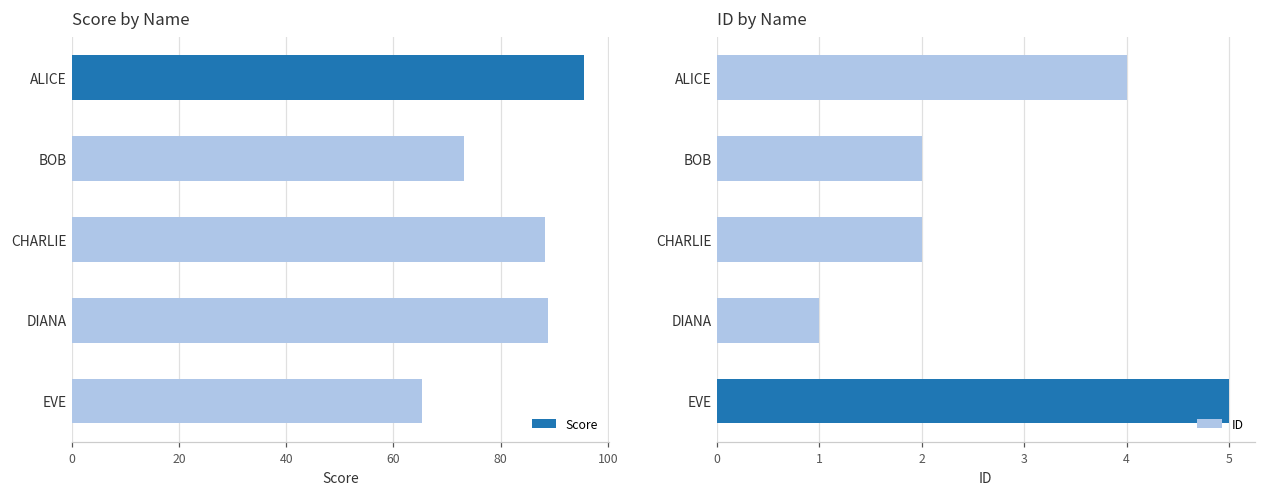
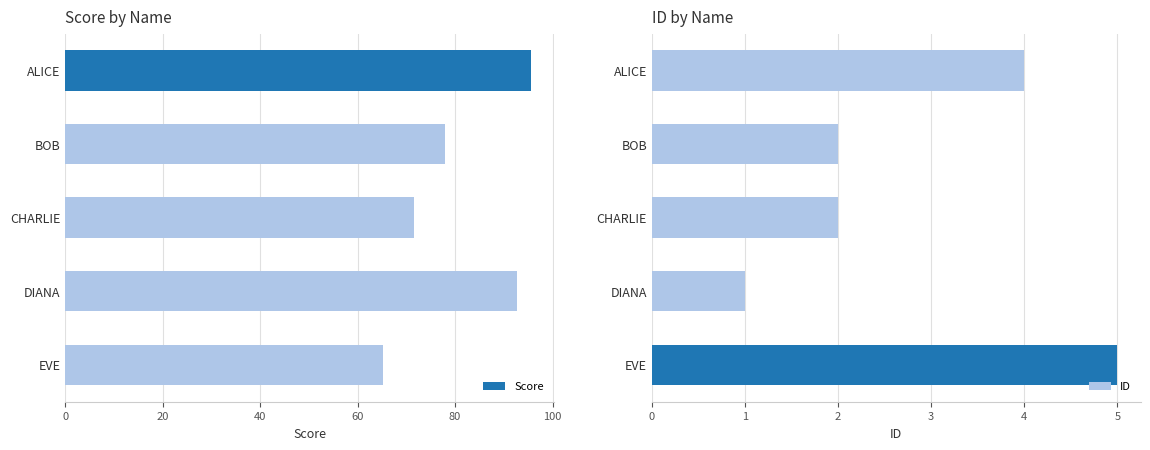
Score by Name, BOB: 73 -> 78
Score by Name, CHARLIE: 88 -> 72
Score by Name, DIANA: 89 -> 93
